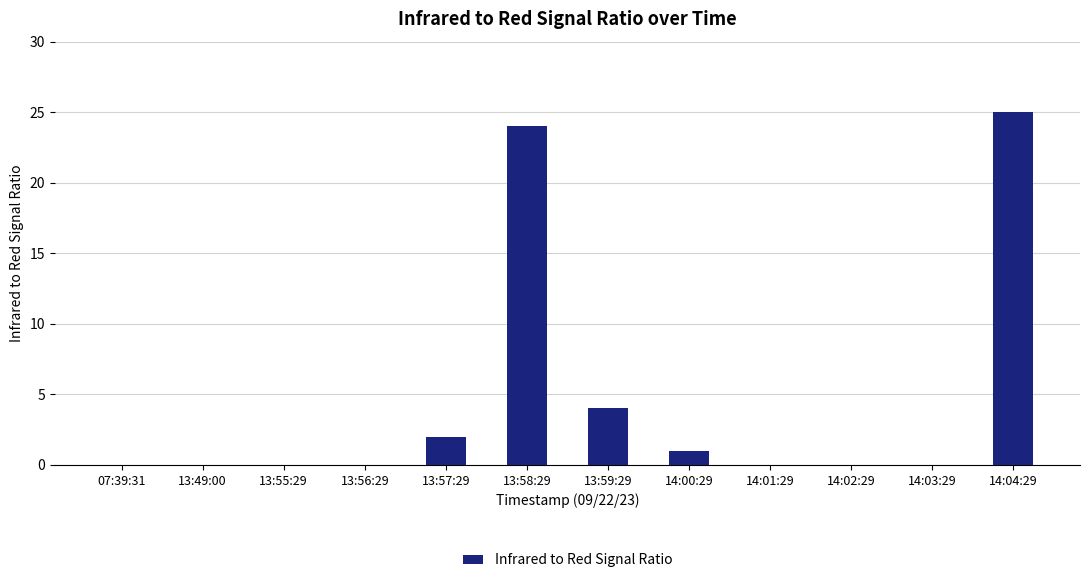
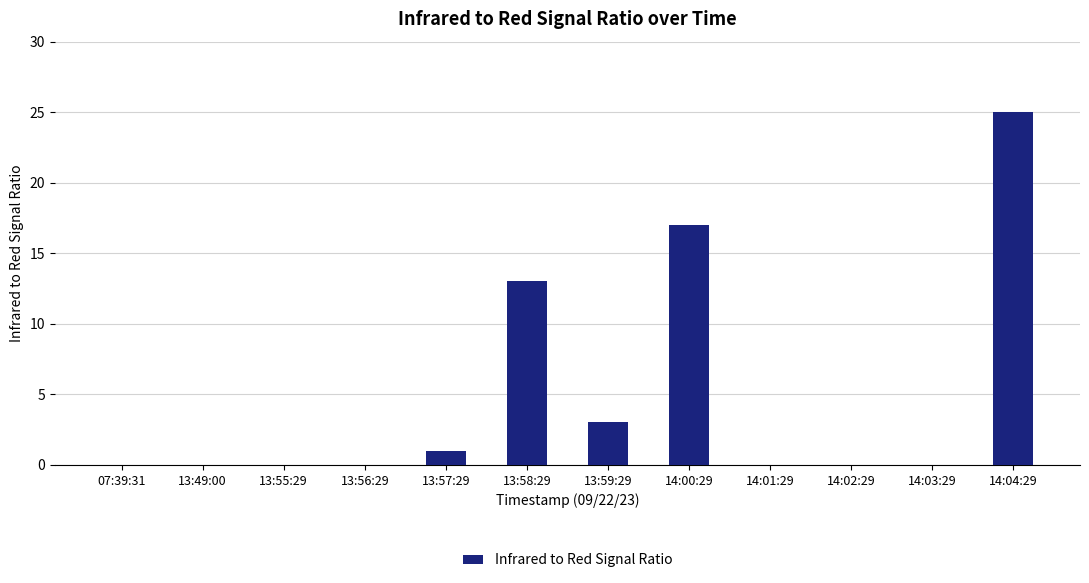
13:57:29: 2 -> 1
13:58:29: 24 -> 13
13:59:29: 4 -> 3
14:00:29: 1 -> 17
